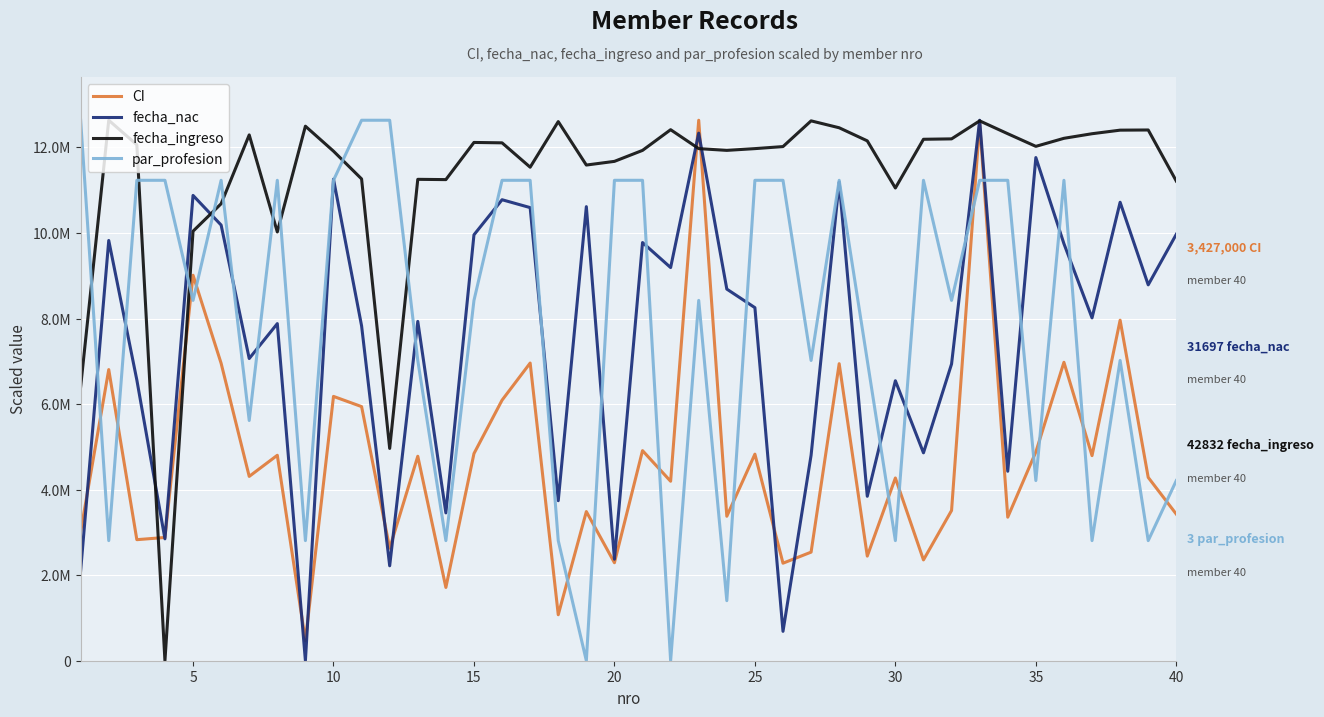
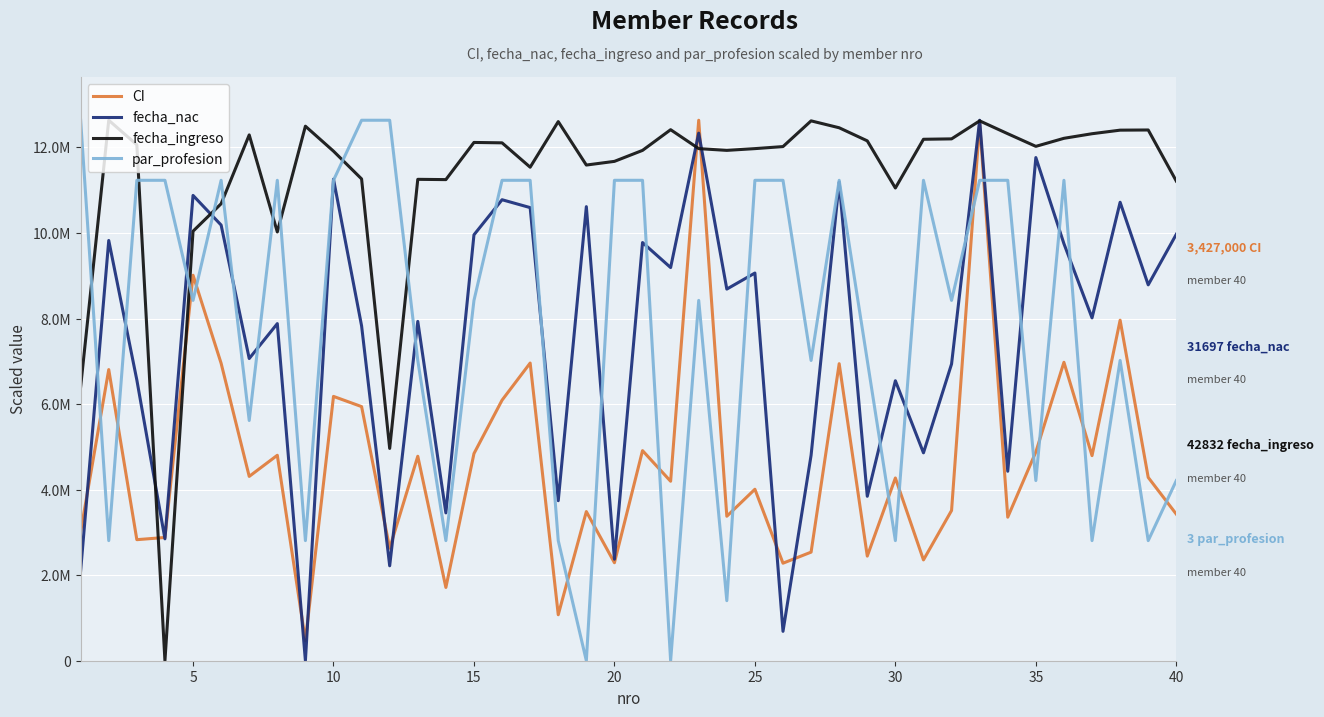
CI, 25: 4800000 -> 4000000
fecha_nac, 25: 8300000 -> 9100000
